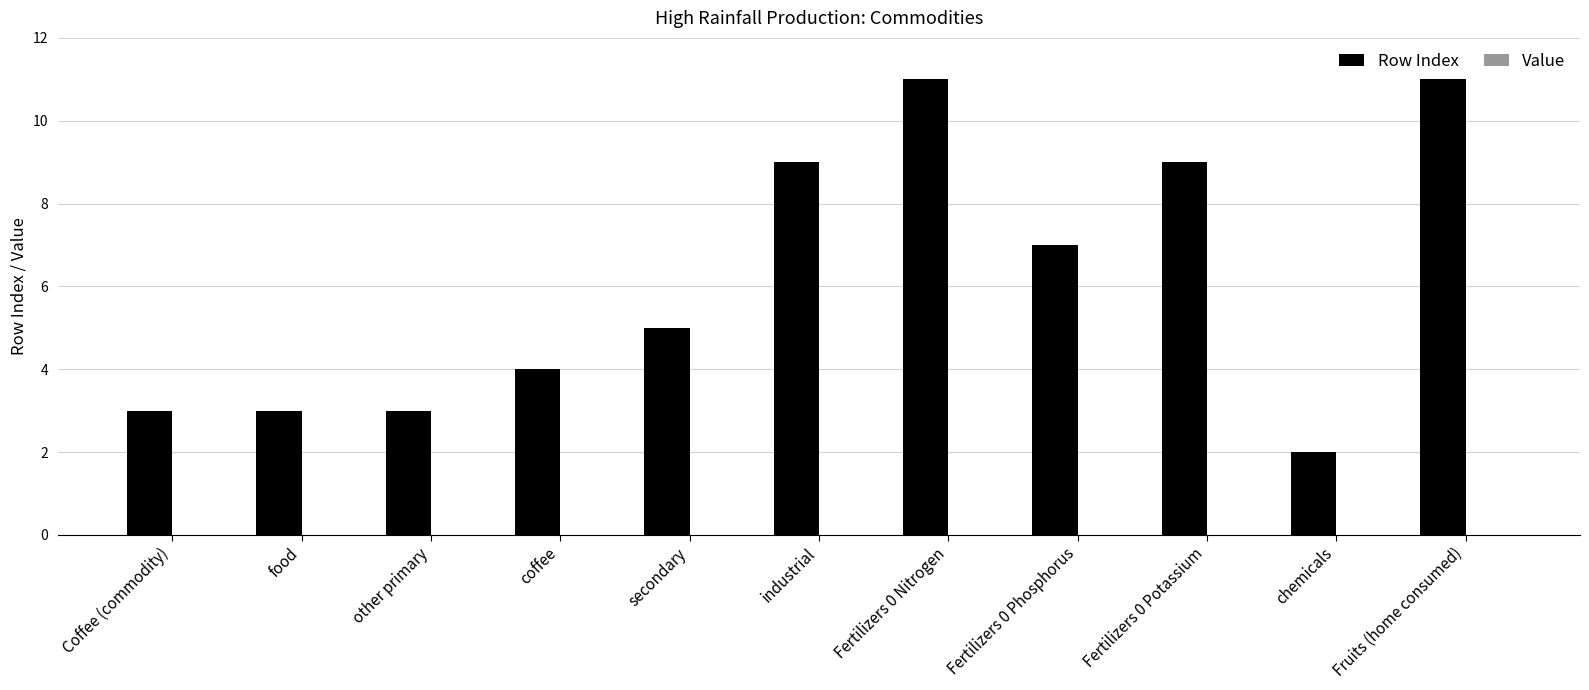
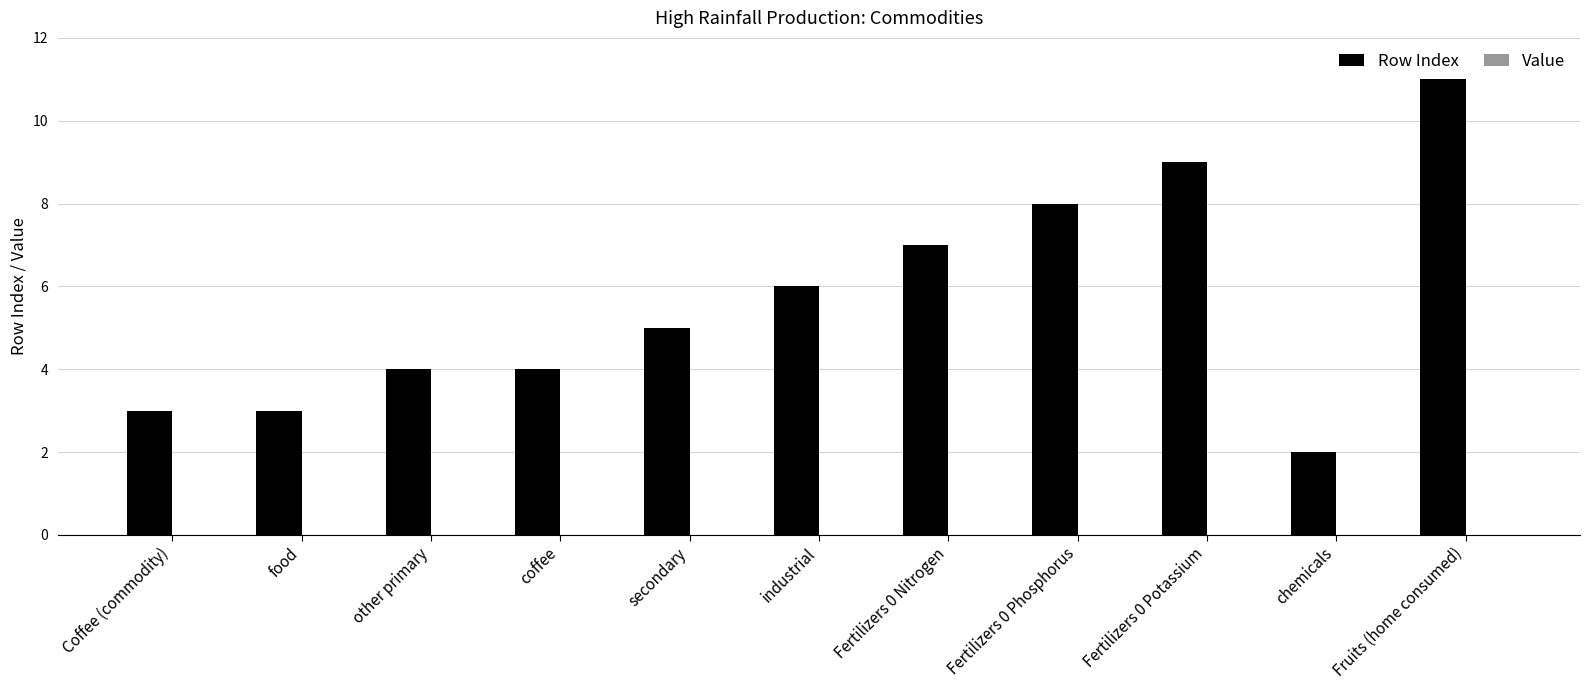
Row Index, other primary: 3 -> 4
Row Index, industrial: 9 -> 6
Row Index, Fertilizers 0 Nitrogen: 11 -> 7
Row Index, Fertilizers 0 Phosphorus: 7 -> 8
